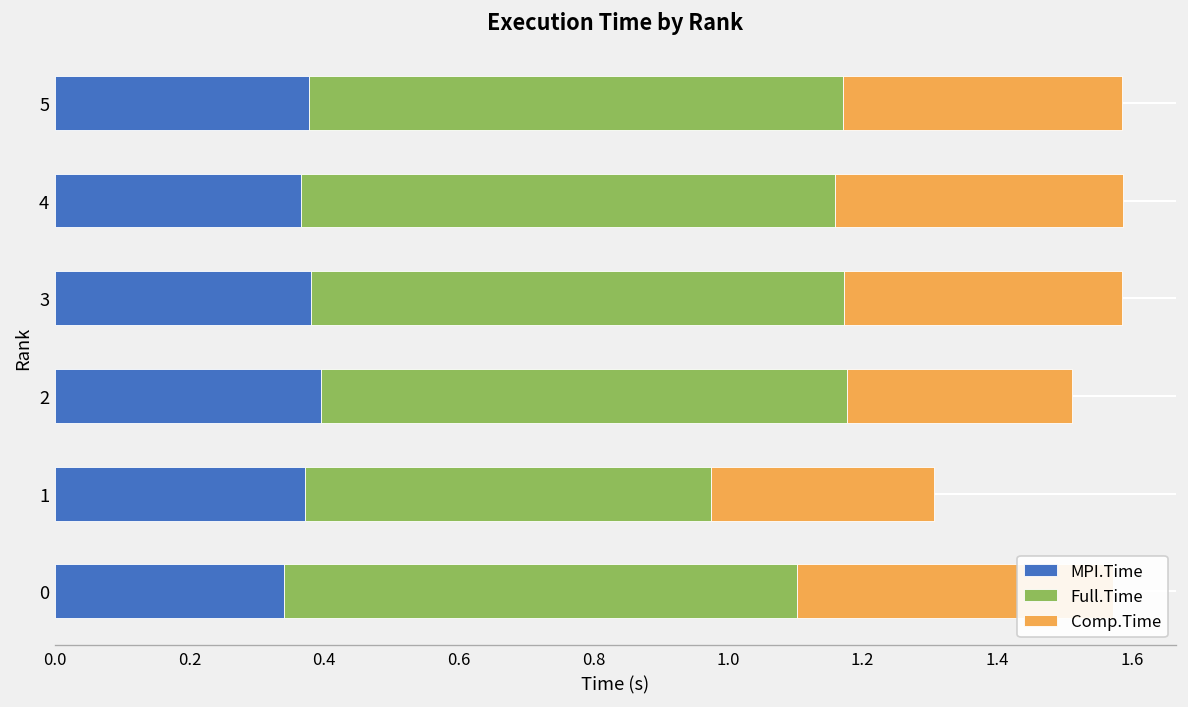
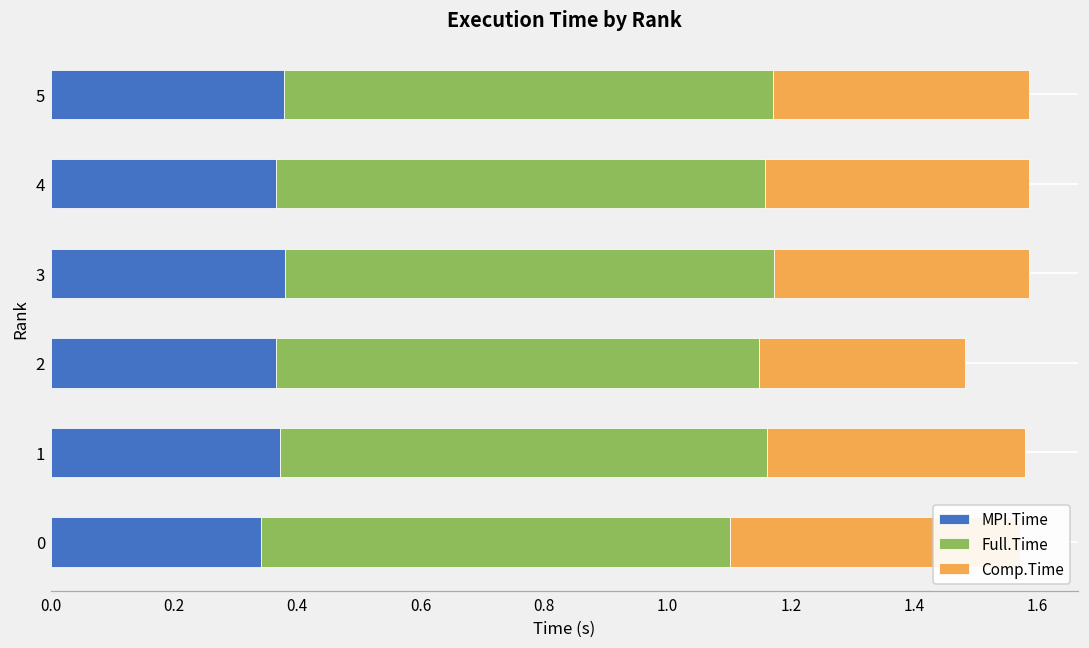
MPI.Time, 2: 0.39 -> 0.37
Full.Time, 1: 0.60 -> 0.79
Comp.Time, 1: 0.33 -> 0.42
